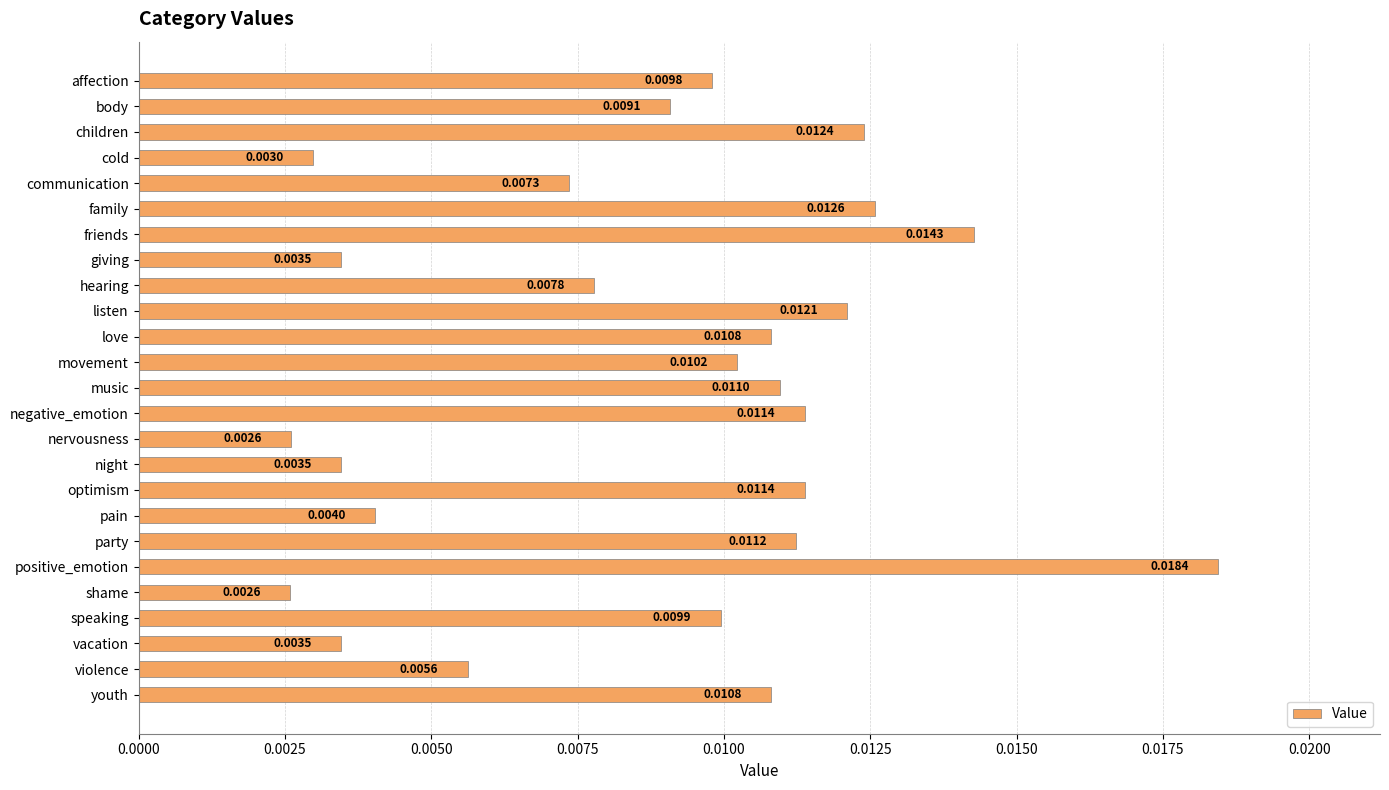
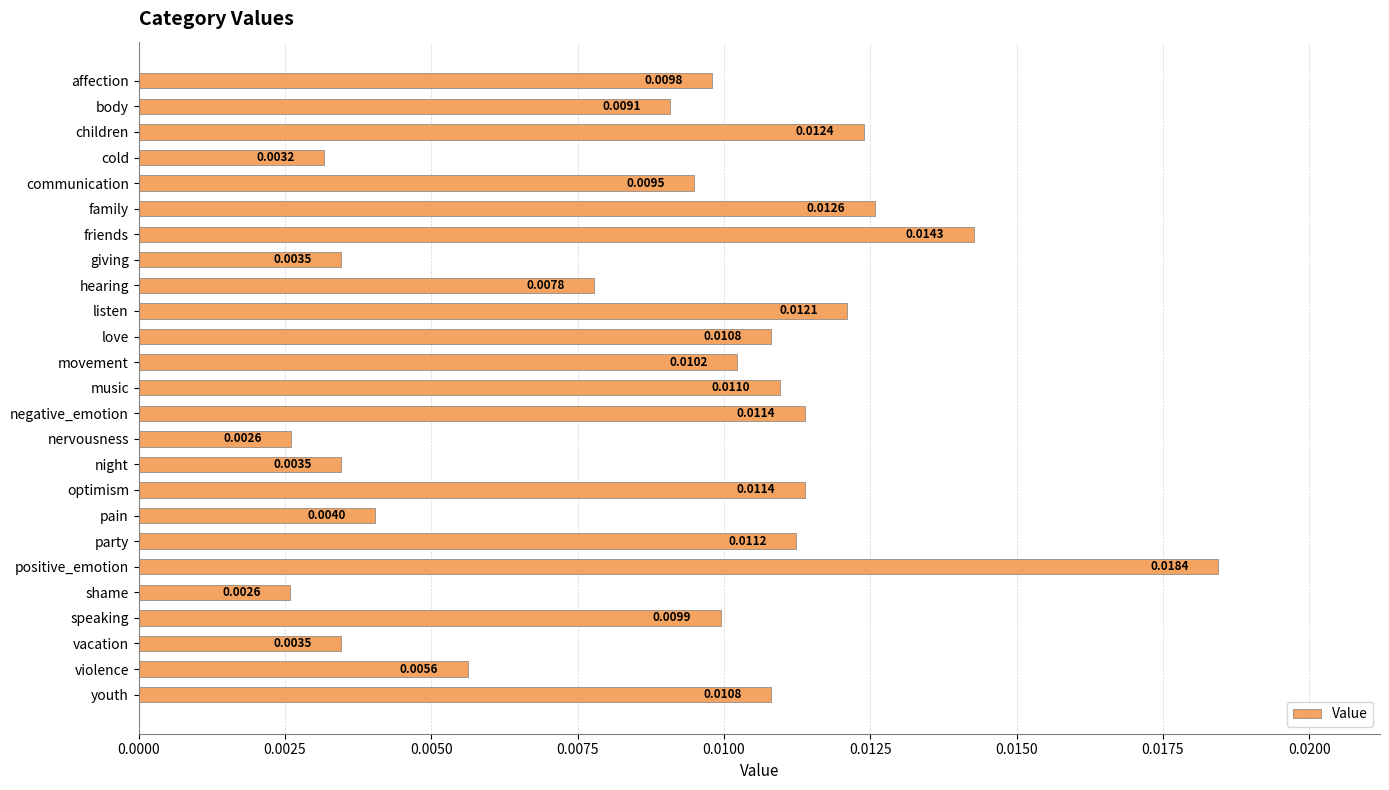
cold: 0.0030 -> 0.0032
communication: 0.0073 -> 0.0095
